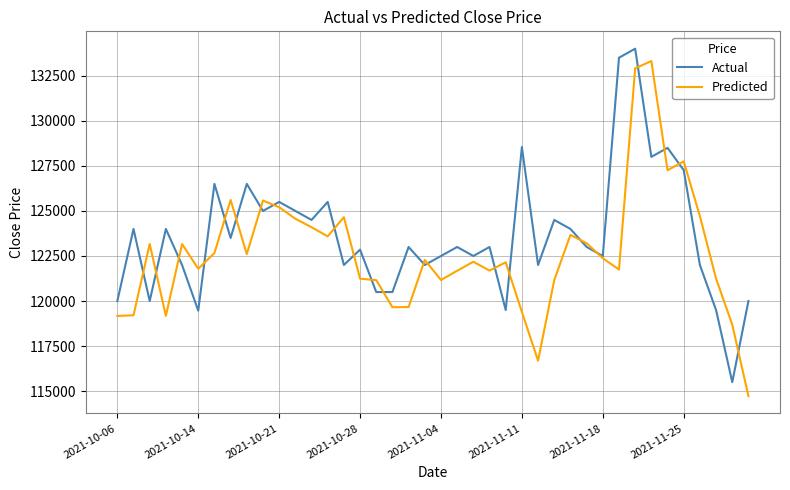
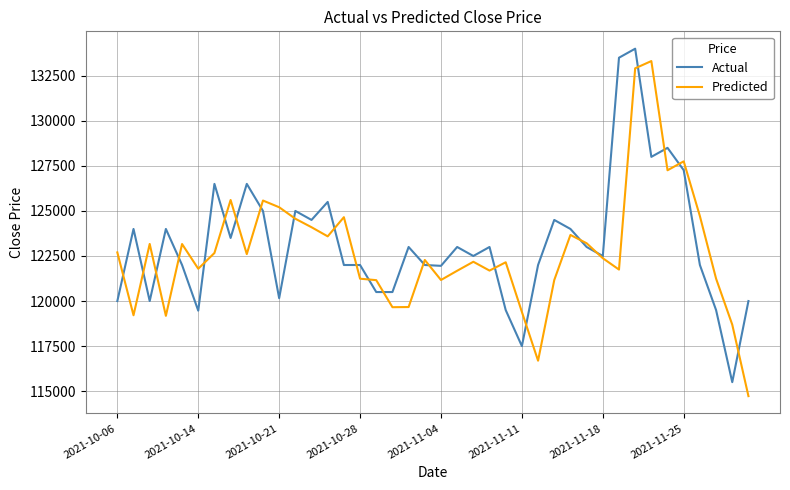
Predicted, 2021-10-06: 119200 -> 122700
Actual, 2021-10-21: 125500 -> 120200
Actual, 2021-10-28: 122900 -> 122000
Actual, 2021-11-04: 122500 -> 122000
Actual, 2021-11-11: 128500 -> 117500
